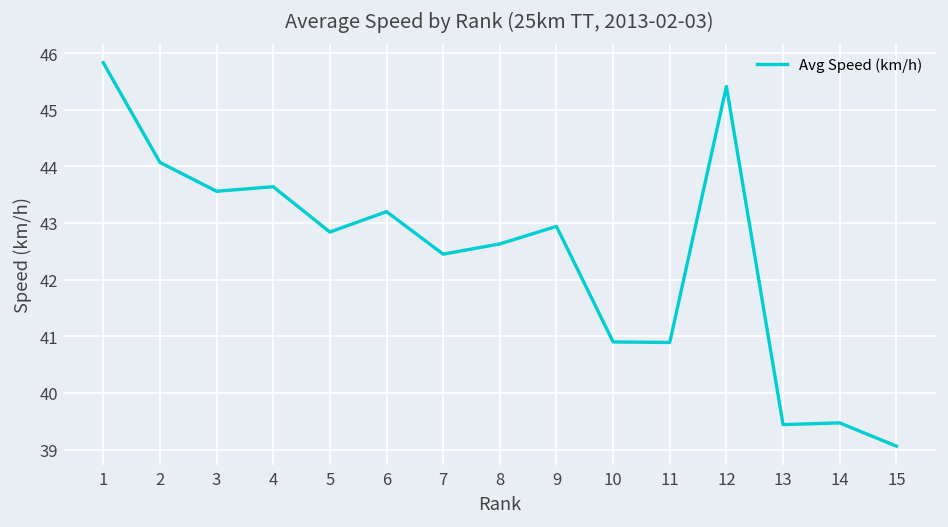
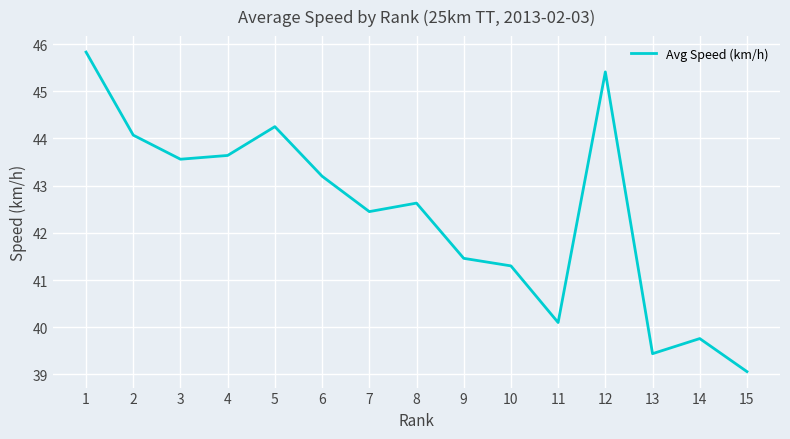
5: 42.8 -> 44.3
9: 42.9 -> 41.5
10: 40.9 -> 41.3
11: 40.9 -> 40.1
14: 39.5 -> 39.8
